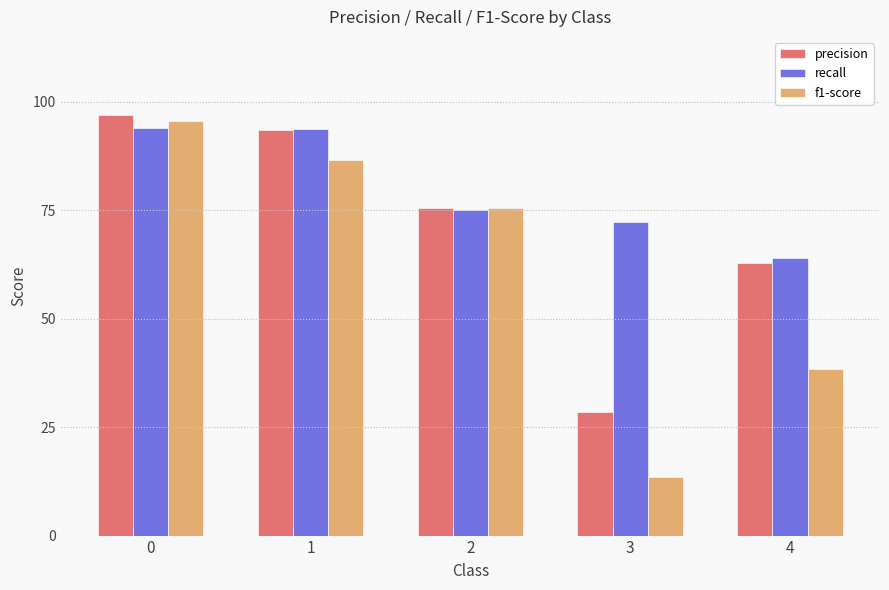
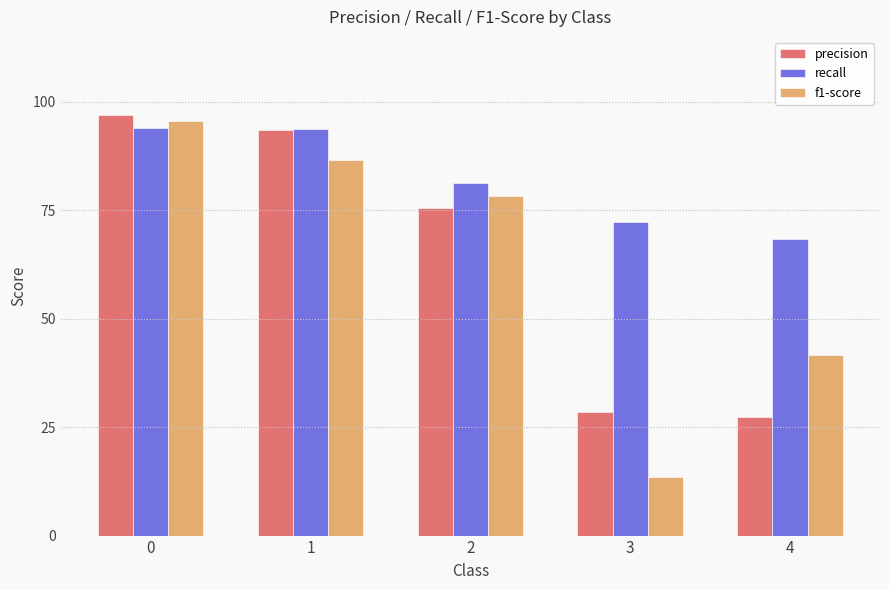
recall, 2: 75 -> 81
f1-score, 2: 75 -> 78
precision, 4: 63 -> 27
recall, 4: 64 -> 68
f1-score, 4: 38 -> 42
